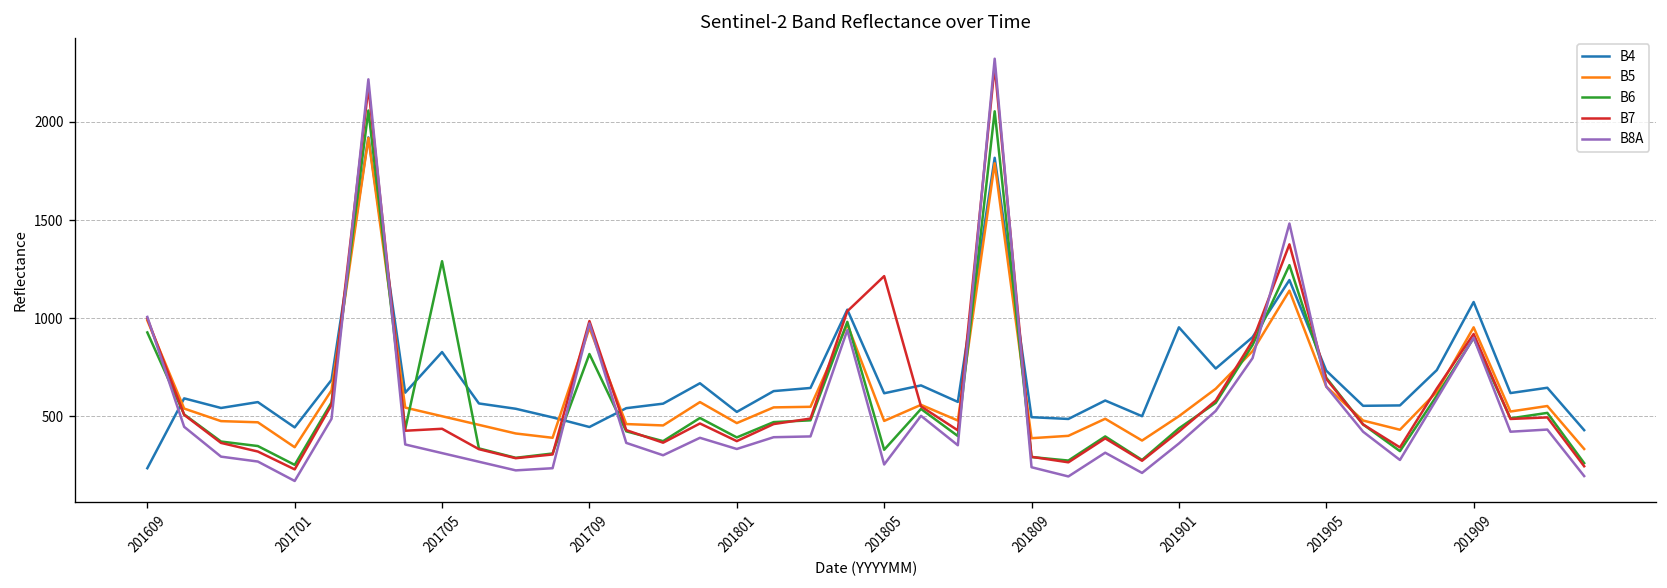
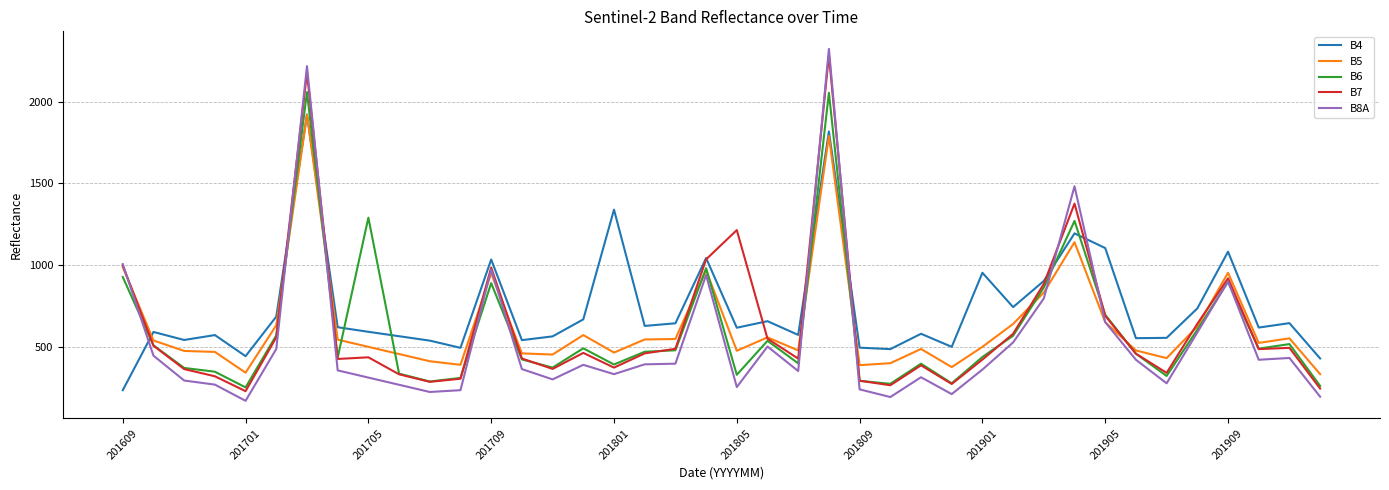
B4, 201705: 830 -> 590
B4, 201709: 450 -> 1030
B6, 201709: 820 -> 890
B4, 201801: 520 -> 1340
B4, 201905: 730 -> 1100
